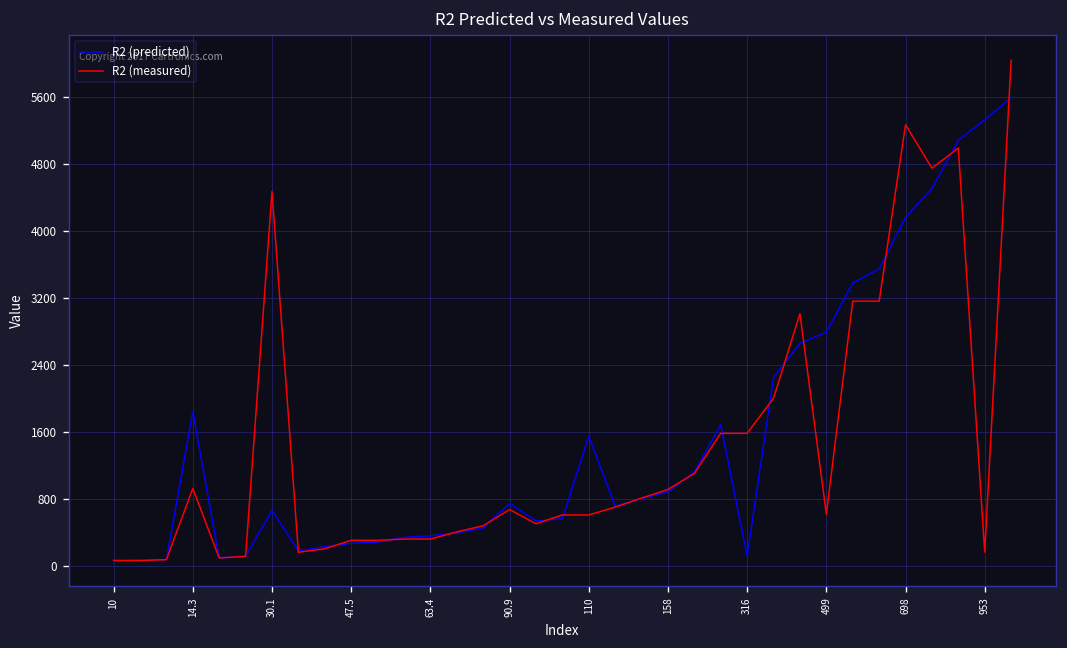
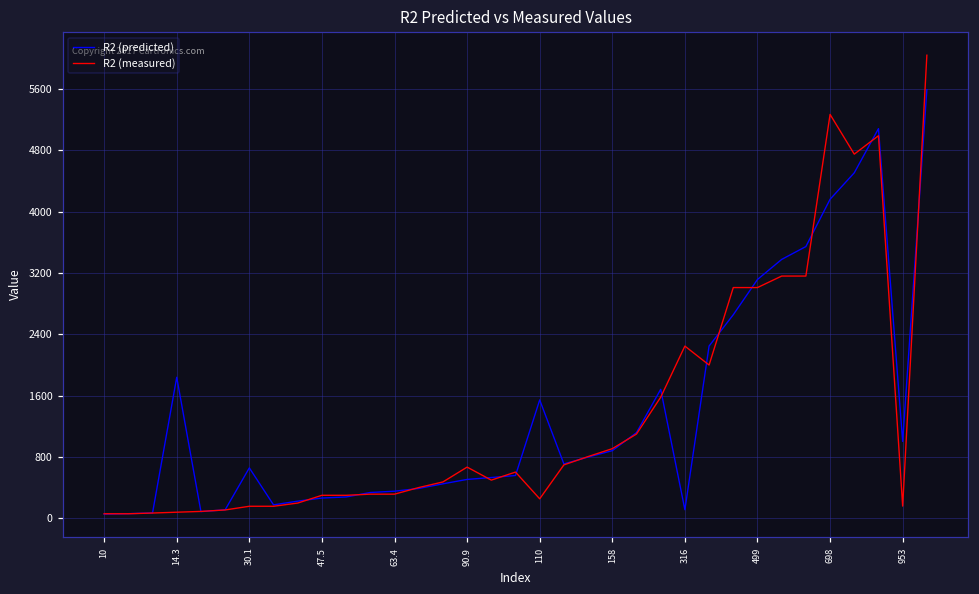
R2 (measured), 14.3: 900 -> 100
R2 (measured), 30.1: 4500 -> 200
R2 (predicted), 90.9: 700 -> 500
R2 (measured), 110: 600 -> 300
R2 (measured), 316: 1600 -> 2200
R2 (predicted), 499: 2800 -> 3100
R2 (measured), 499: 600 -> 3000
R2 (predicted), 953: 5300 -> 1000
